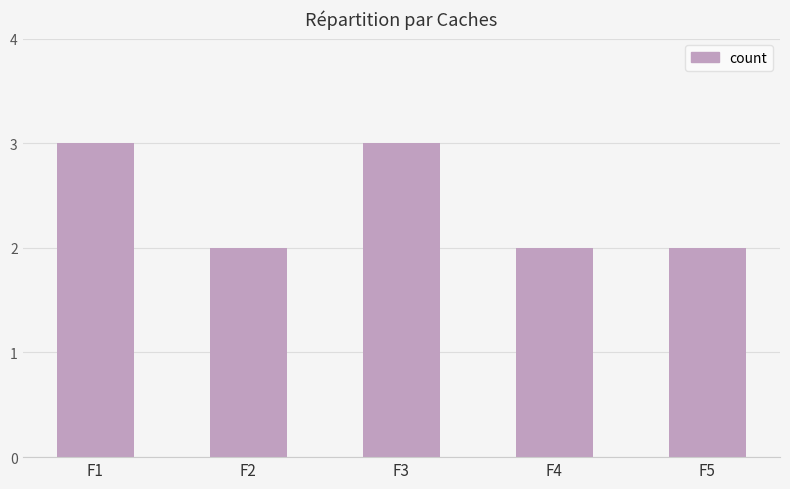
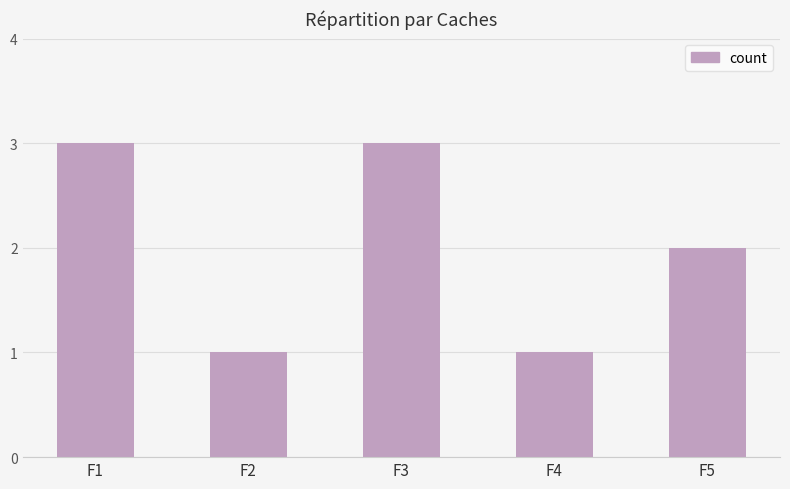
F2: 2 -> 1
F4: 2 -> 1
